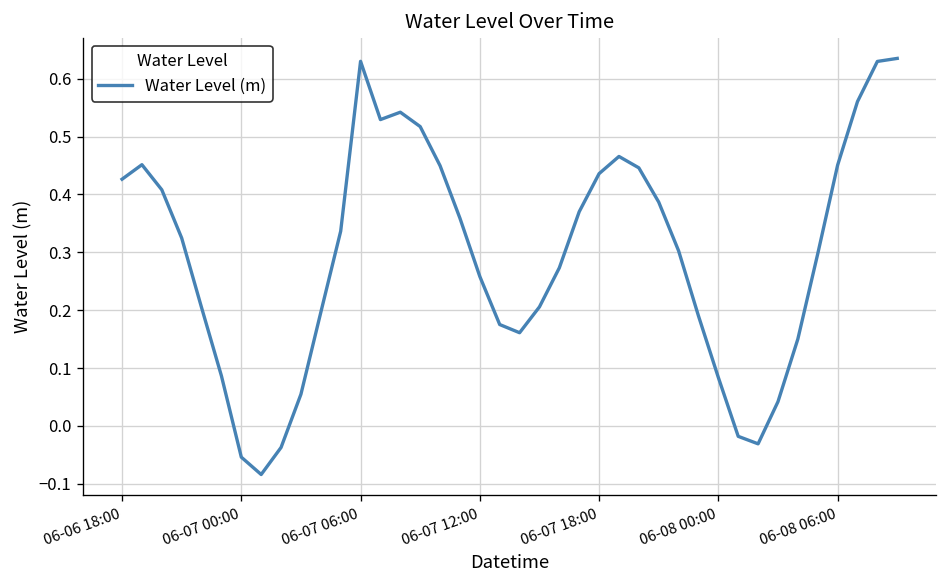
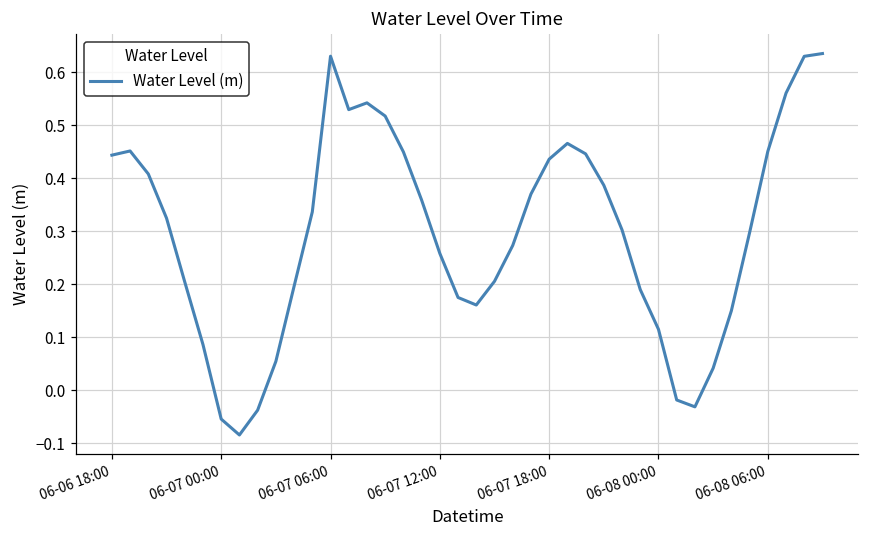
06-06 18:00: 0.43 -> 0.44
06-08 00:00: 0.08 -> 0.12
